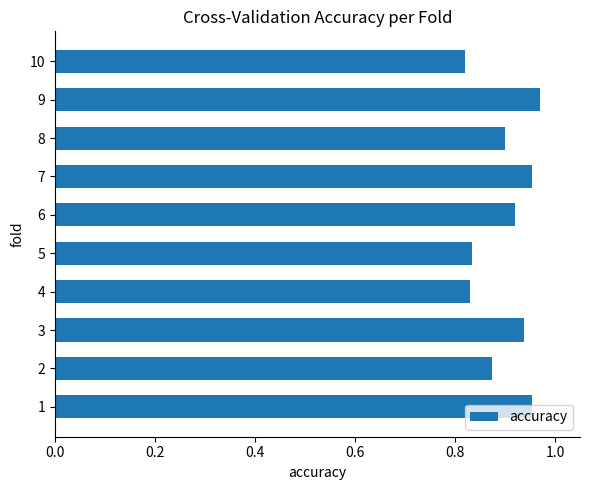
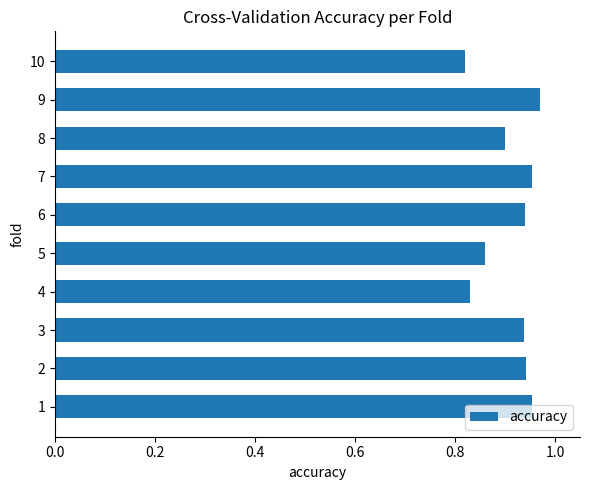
6: 0.92 -> 0.94
5: 0.84 -> 0.86
2: 0.88 -> 0.94
